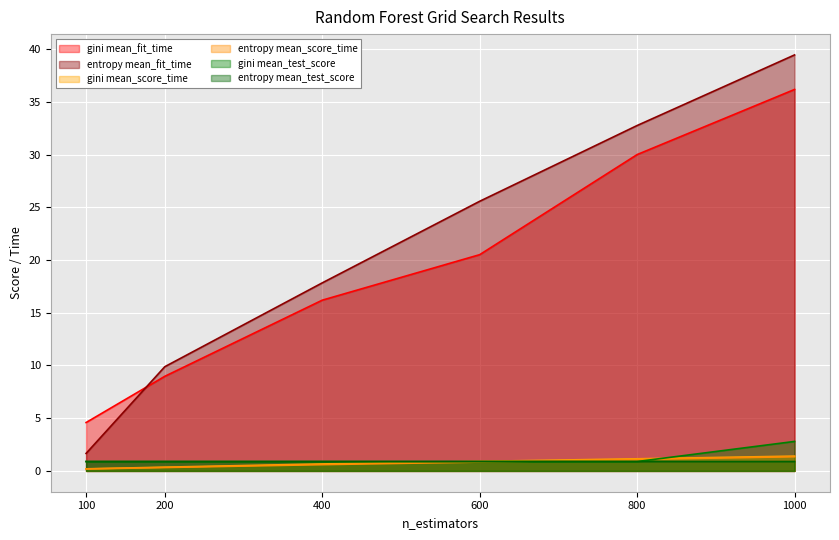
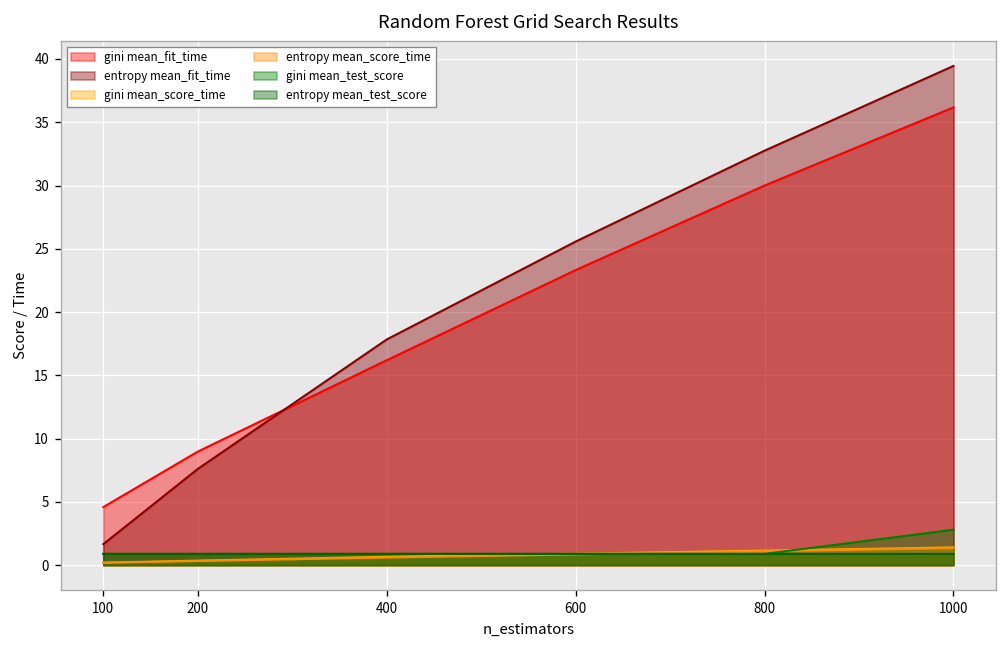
entropy mean_fit_time, 200: 9.9 -> 7.6
gini mean_fit_time, 600: 20.5 -> 23.3
